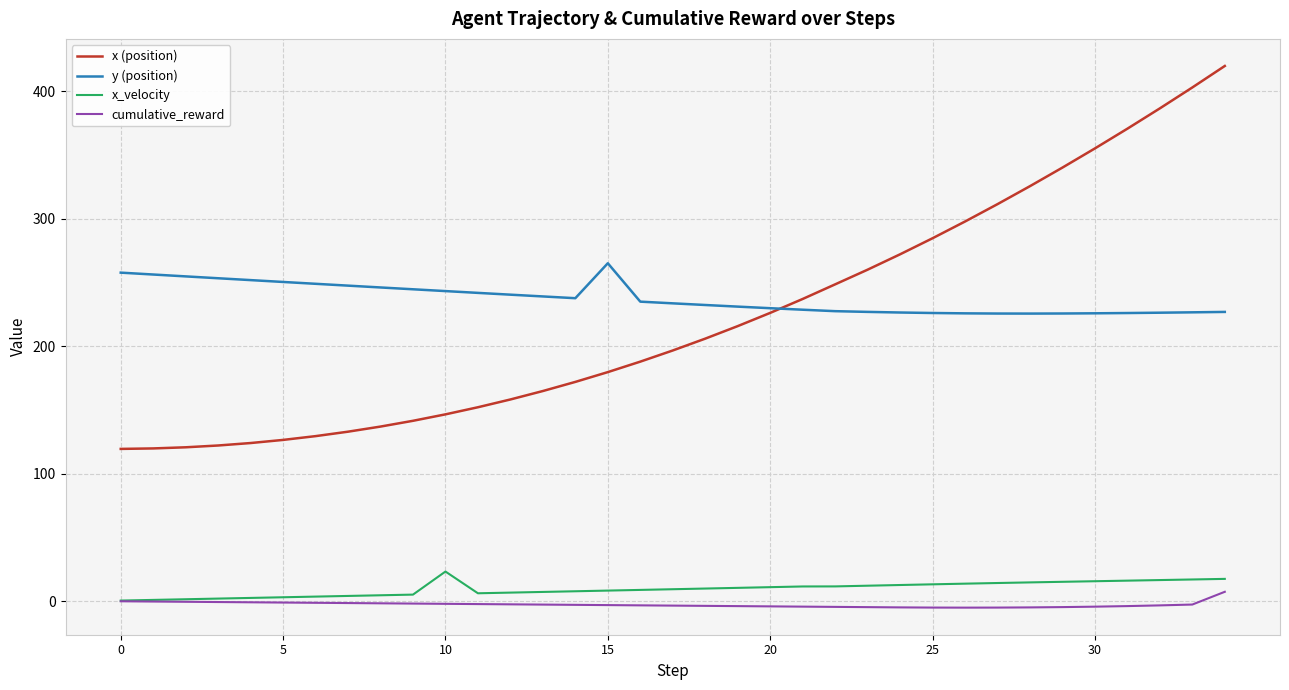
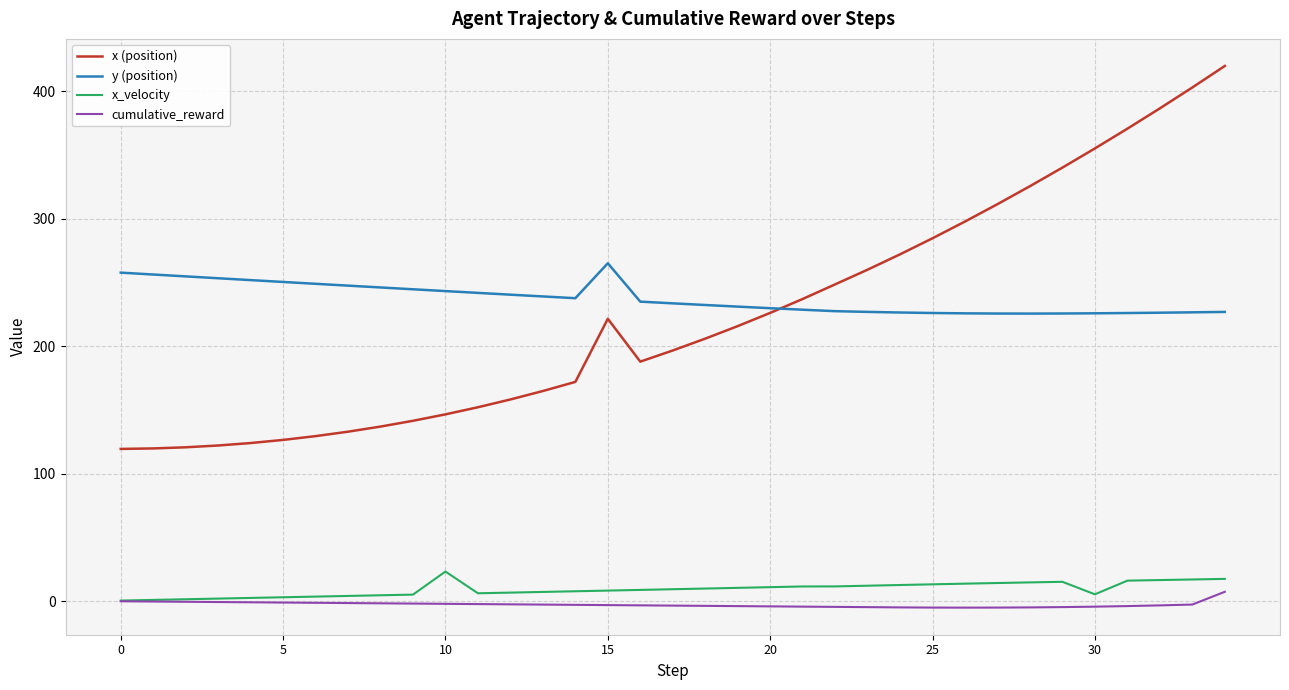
x (position), 15: 180 -> 221
x_velocity, 30: 16 -> 5
